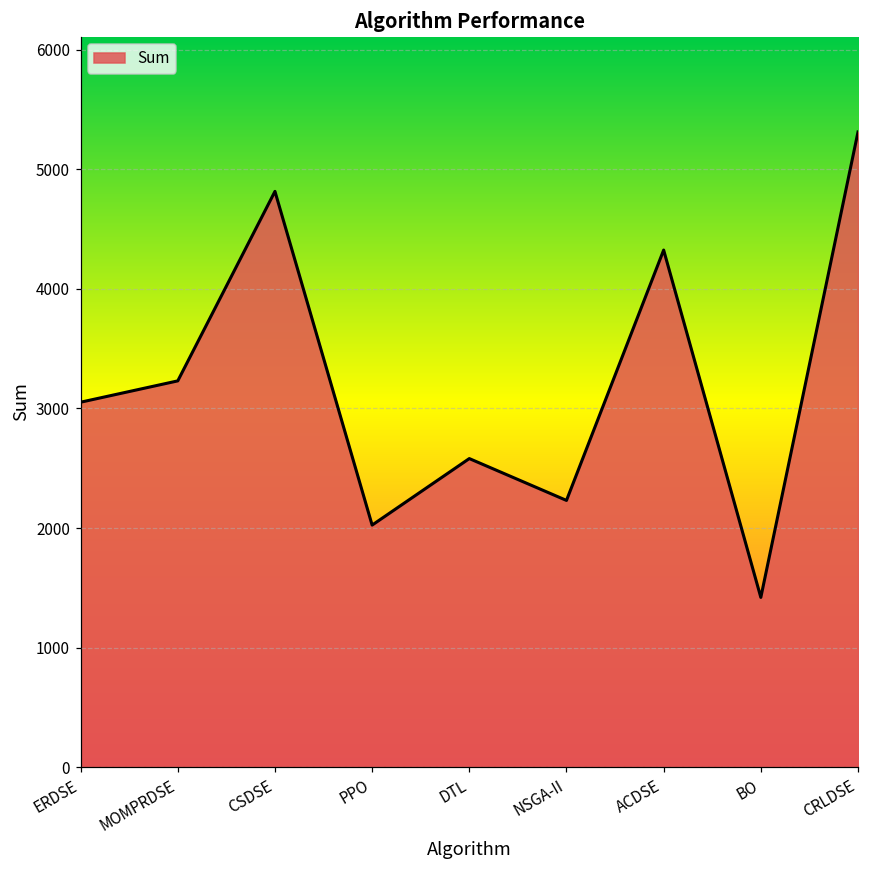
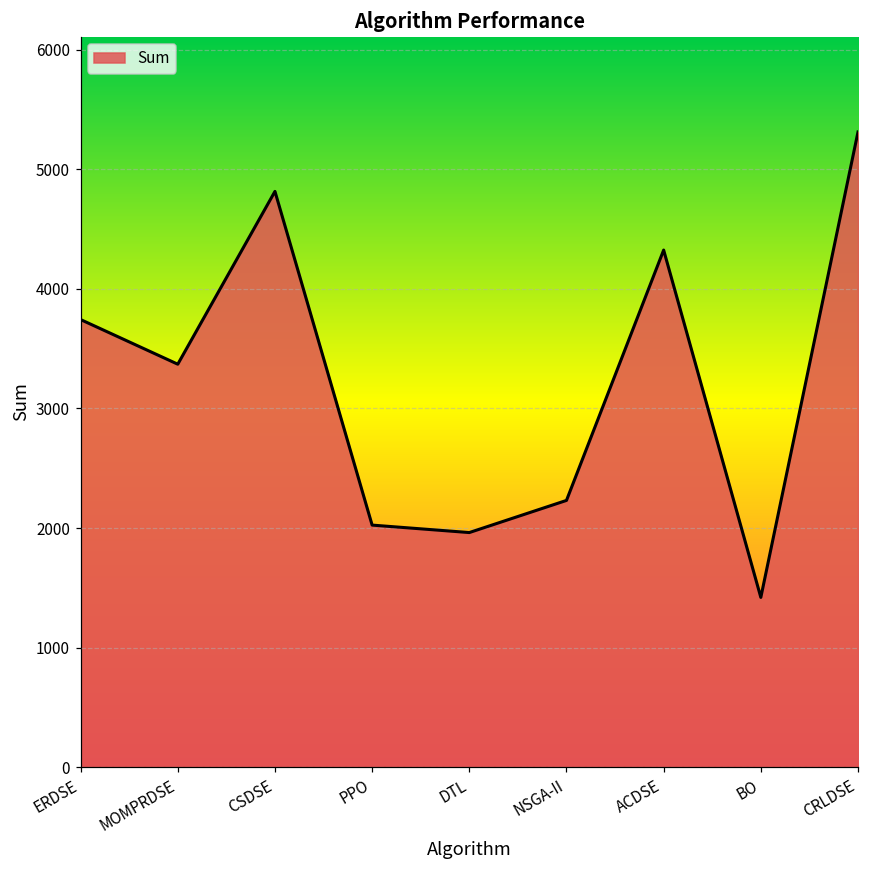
ERDSE: 3050 -> 3740
MOMPRDSE: 3230 -> 3370
DTL: 2580 -> 1960
